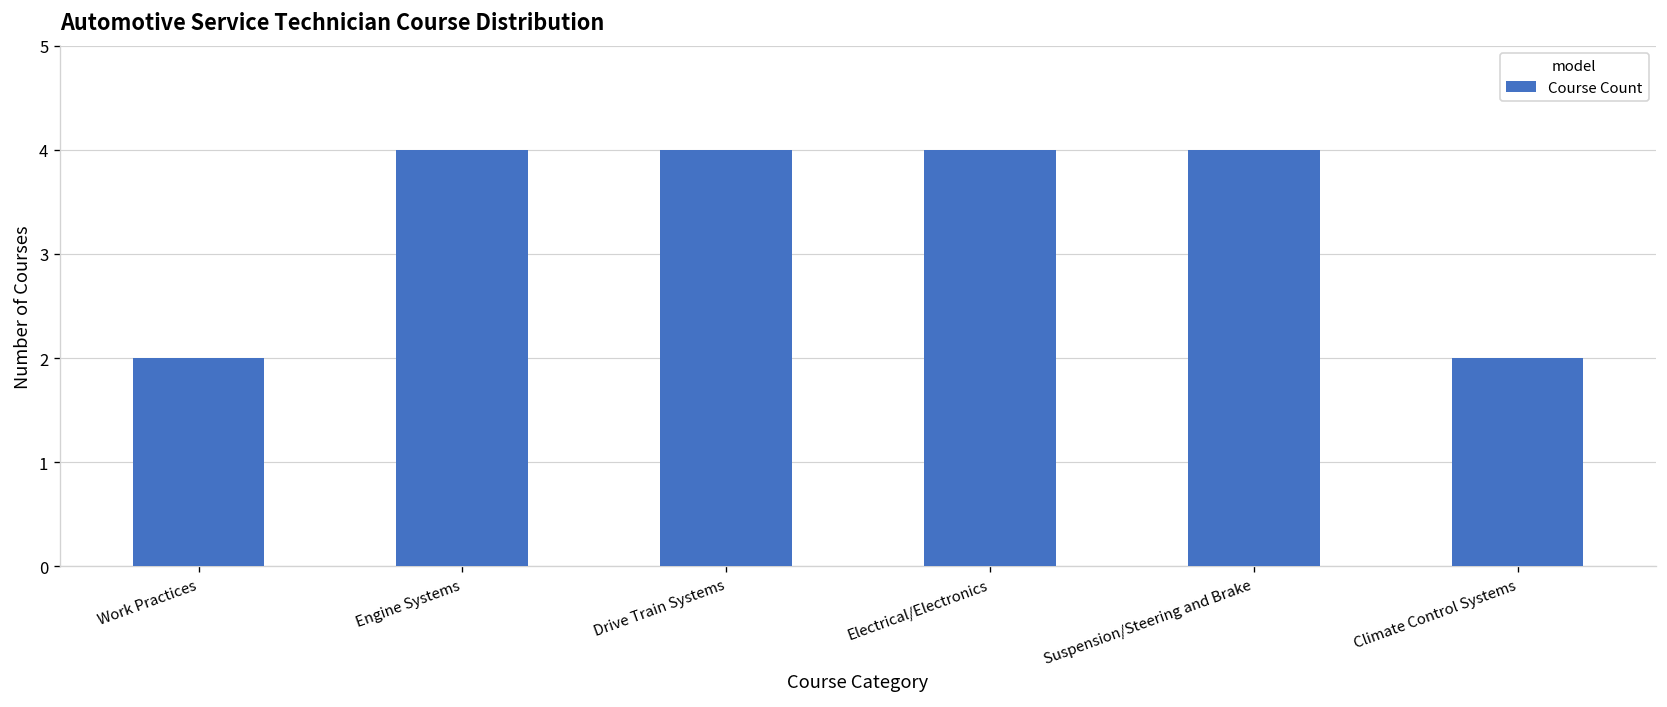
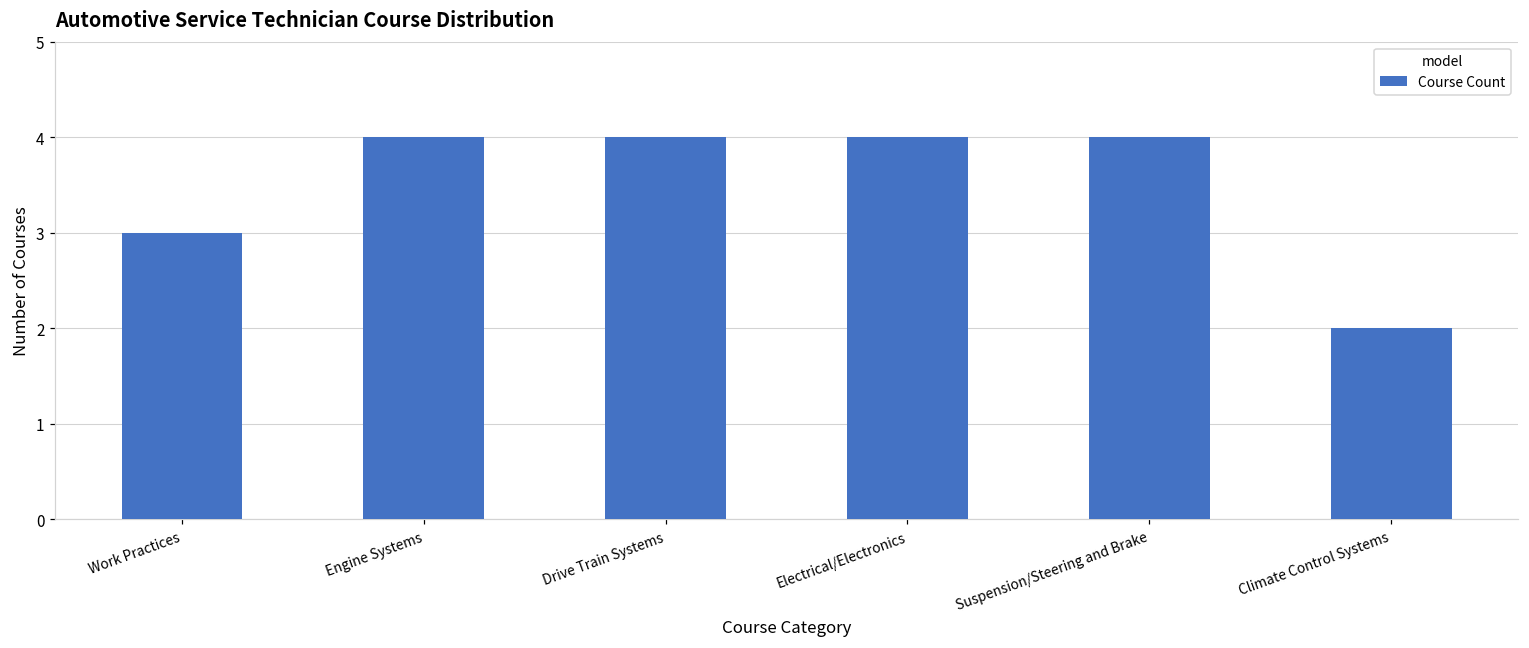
Work Practices: 2 -> 3
